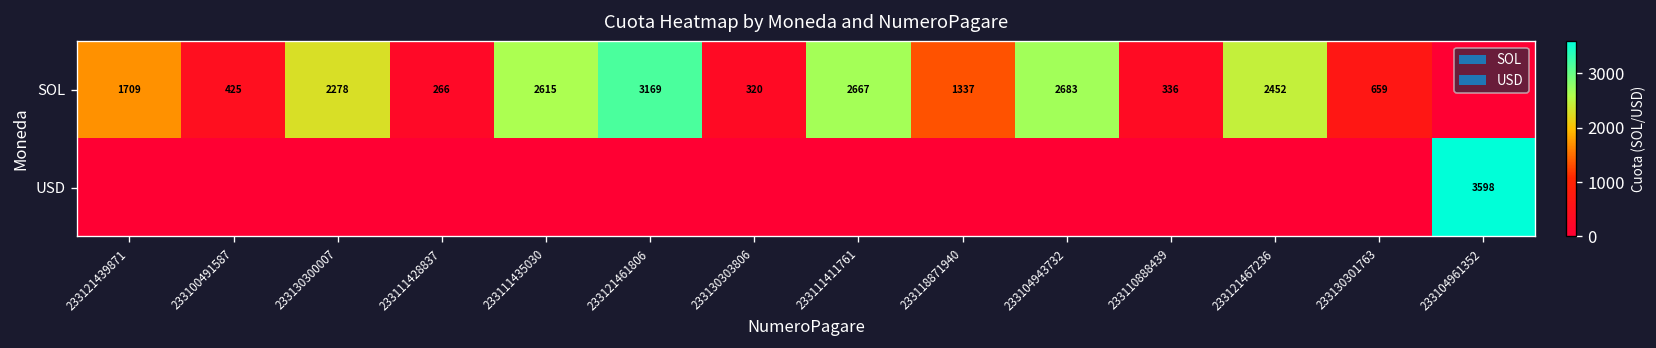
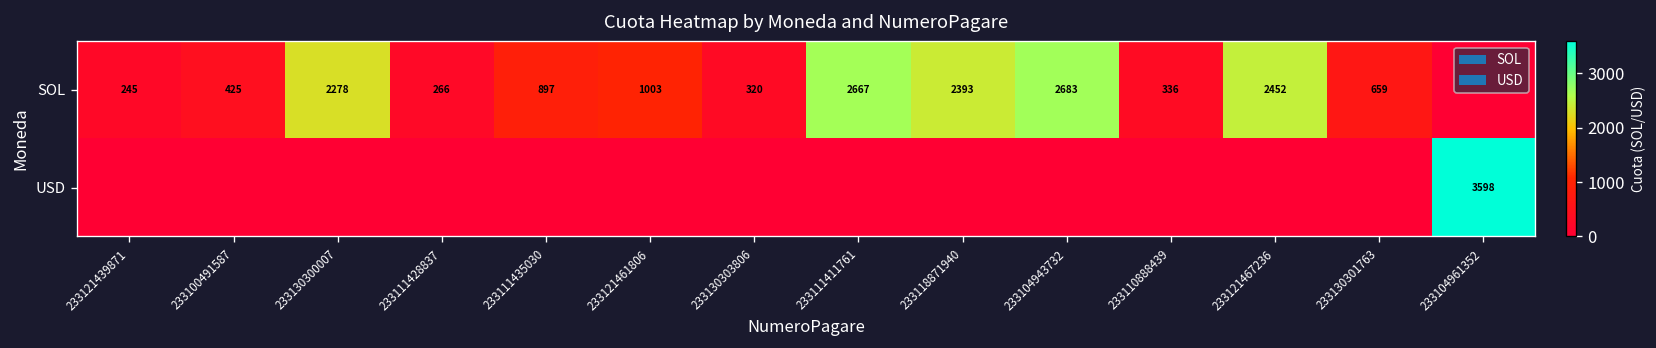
SOL, 233121439871: 1709 -> 245
SOL, 233111435030: 2615 -> 897
SOL, 233121461806: 3169 -> 1003
SOL, 233118871940: 1337 -> 2393
